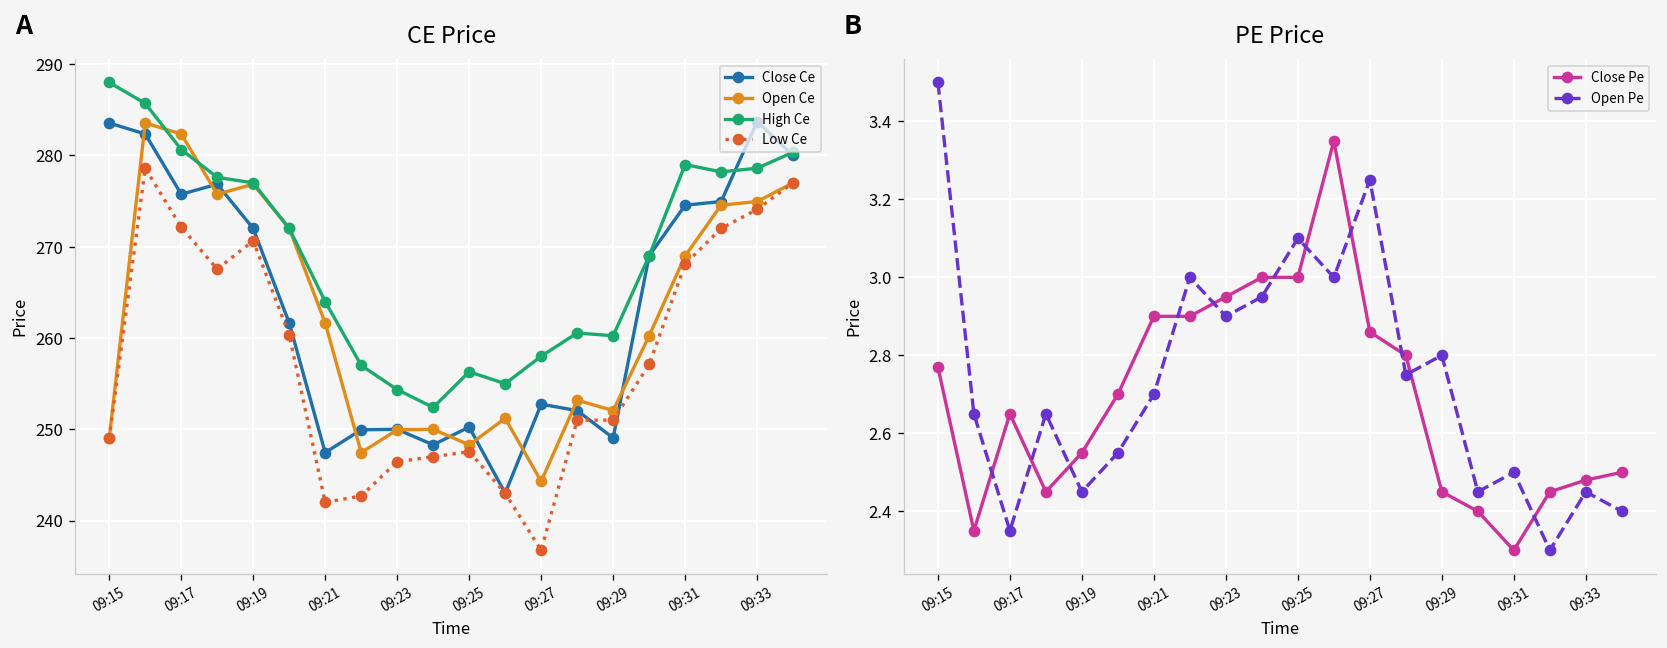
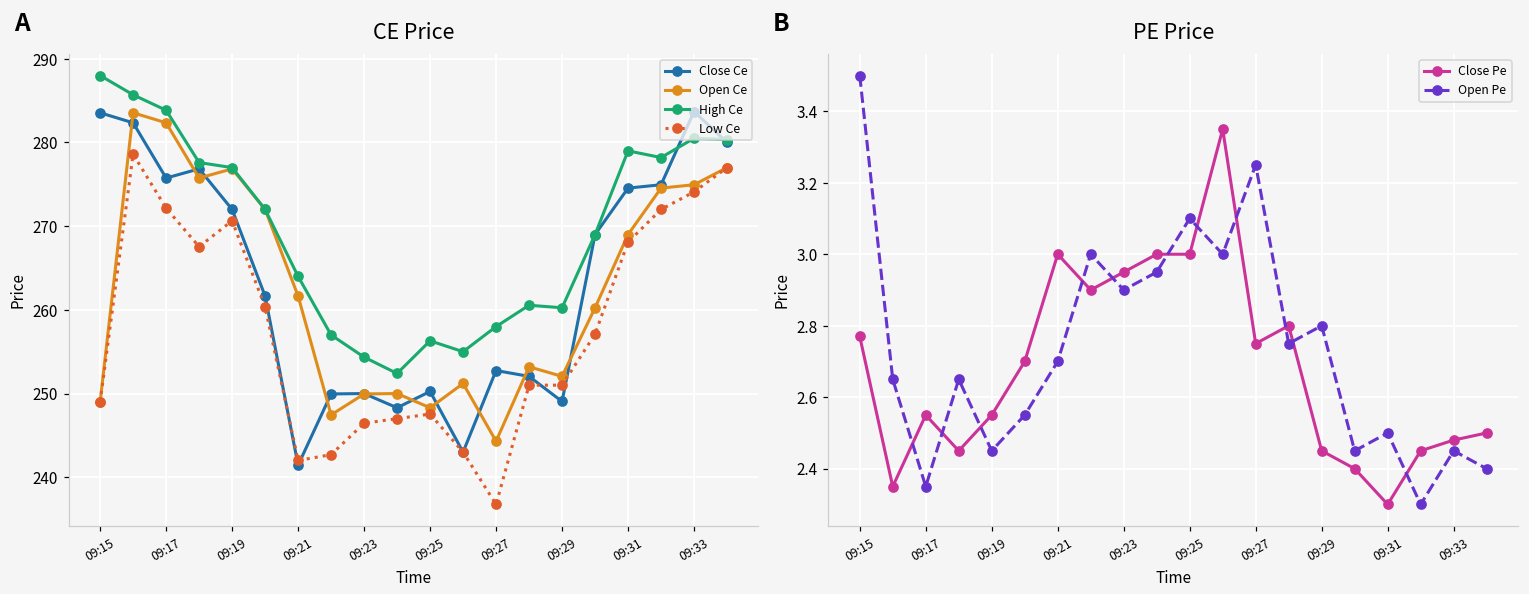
CE Price, High Ce, 09:17: 281 -> 284
CE Price, Close Ce, 09:21: 247 -> 241
CE Price, High Ce, 09:33: 279 -> 281
PE Price, Close Pe, 09:17: 2.65 -> 2.55
PE Price, Close Pe, 09:21: 2.9 -> 3.0
PE Price, Close Pe, 09:27: 2.86 -> 2.75
